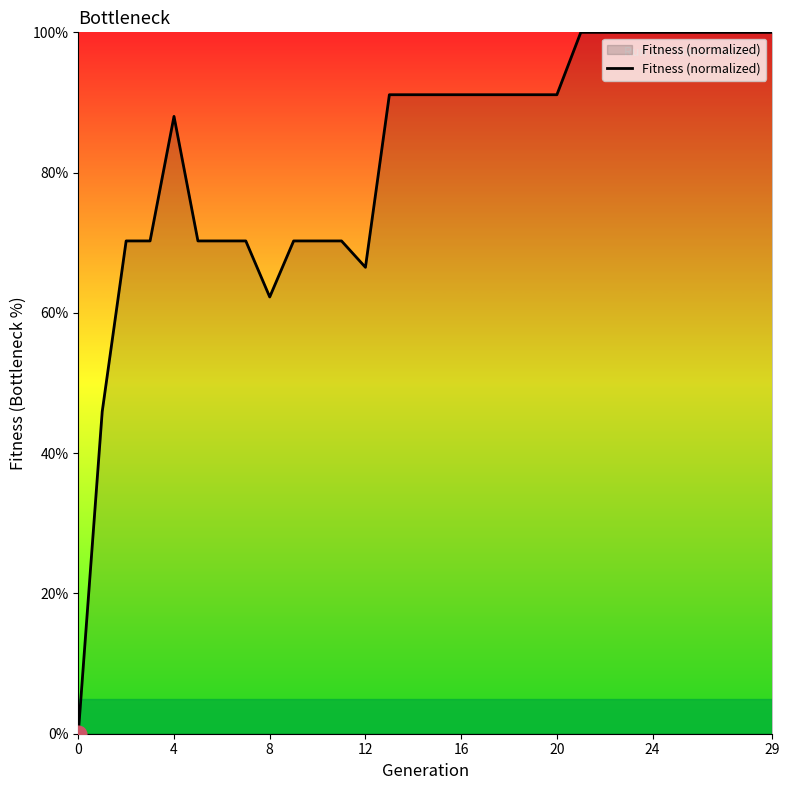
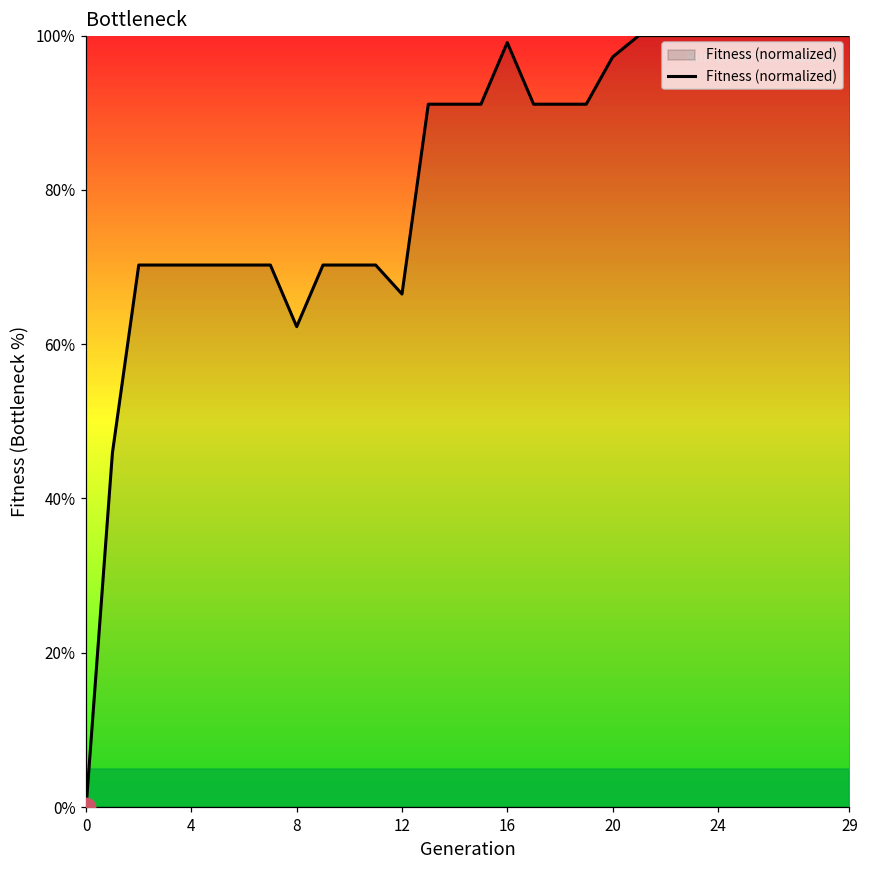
Fitness (normalized), 4: 88% -> 70%
Fitness (normalized), 16: 91% -> 99%
Fitness (normalized), 20: 91% -> 97%
